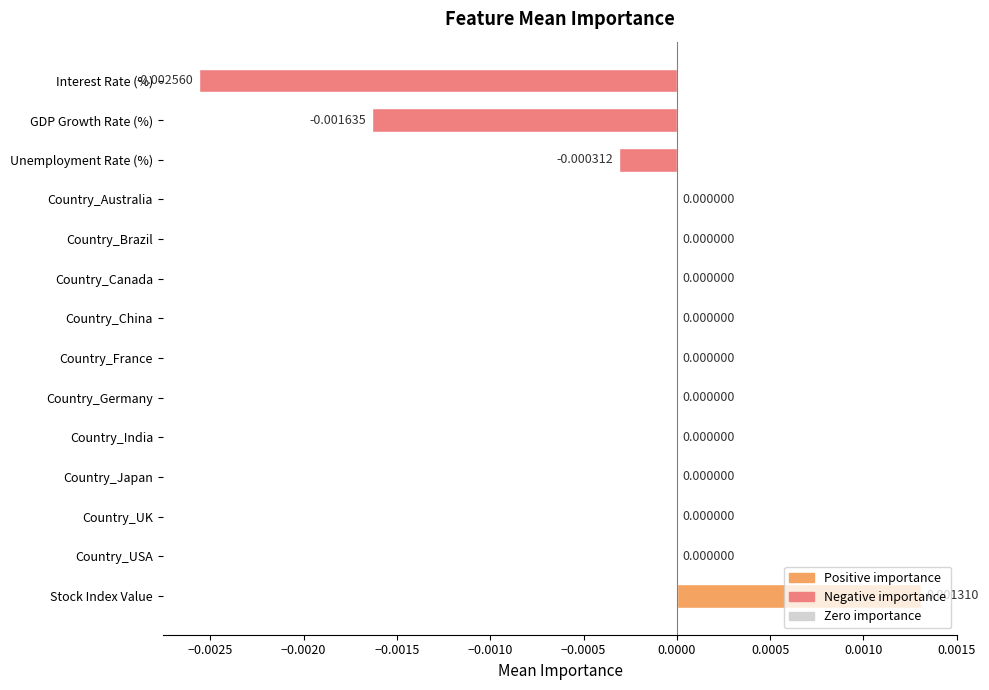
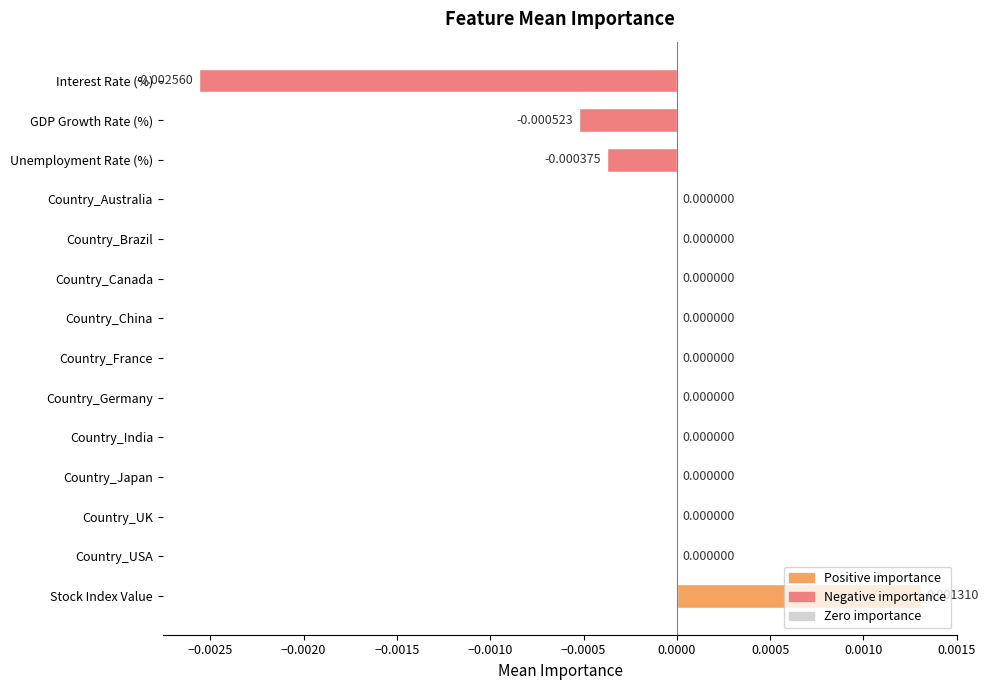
GDP Growth Rate (%): -0.001635 -> -0.000523
Unemployment Rate (%): -0.000312 -> -0.000375
